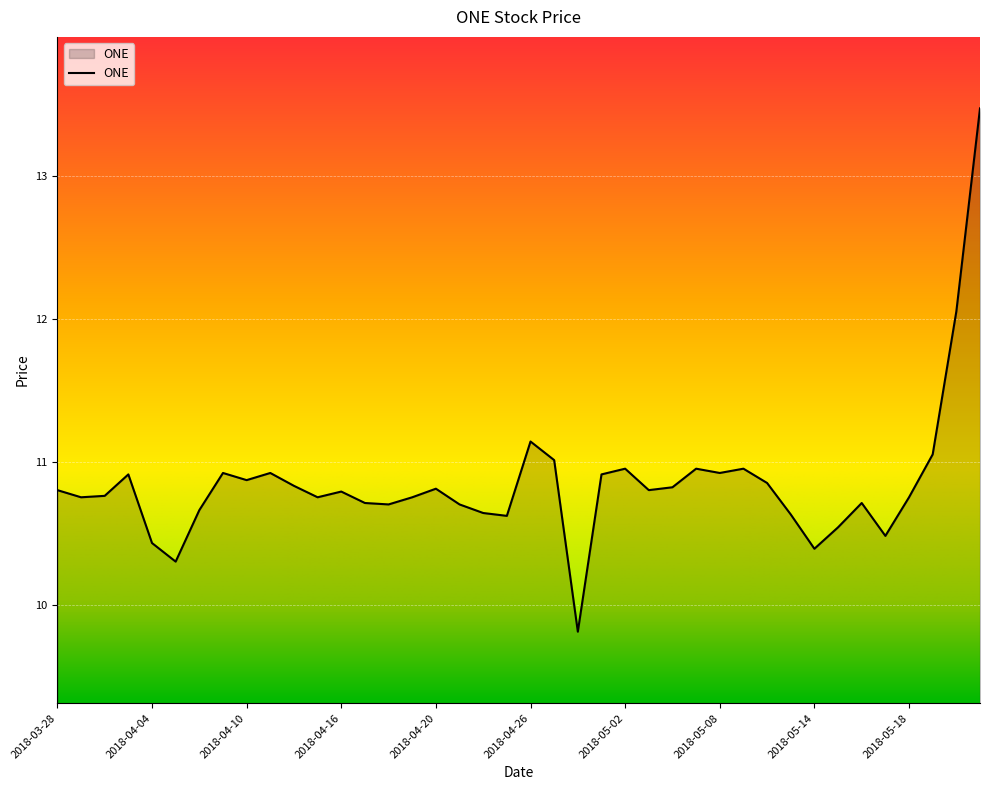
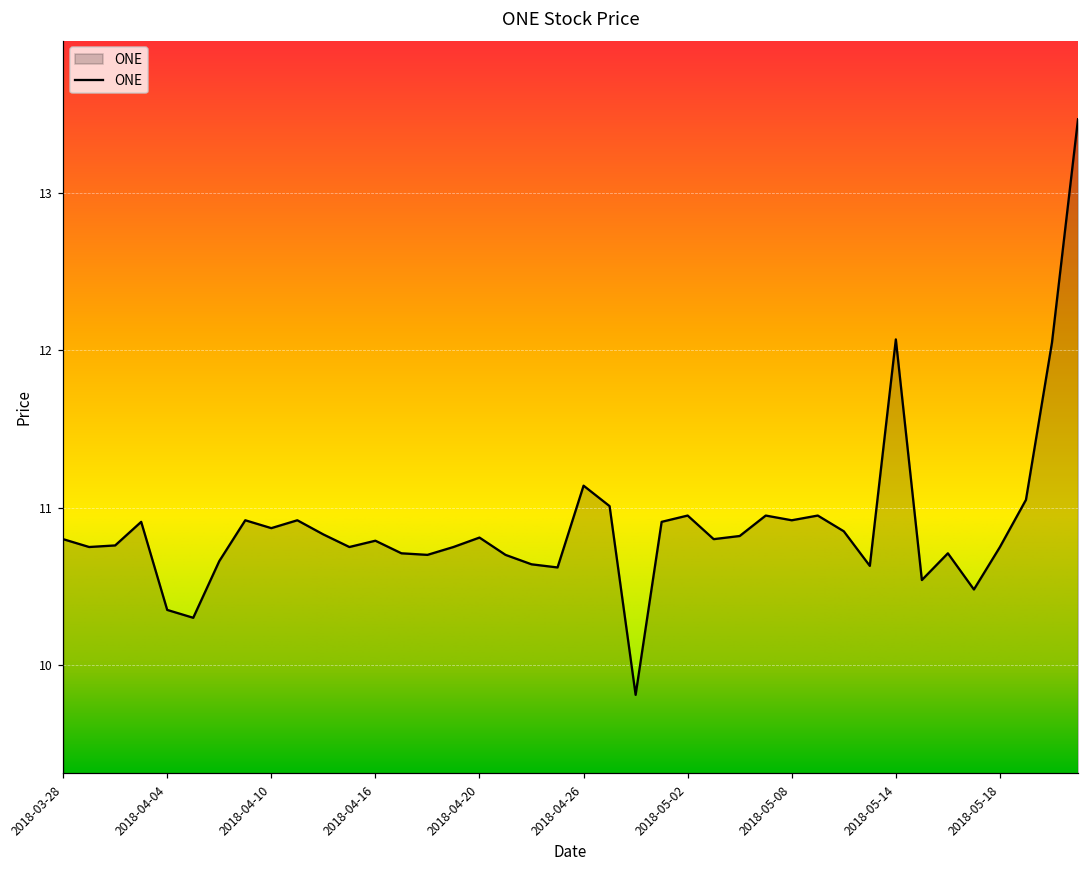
2018-04-04: 10.43 -> 10.35
2018-05-14: 10.39 -> 12.07
